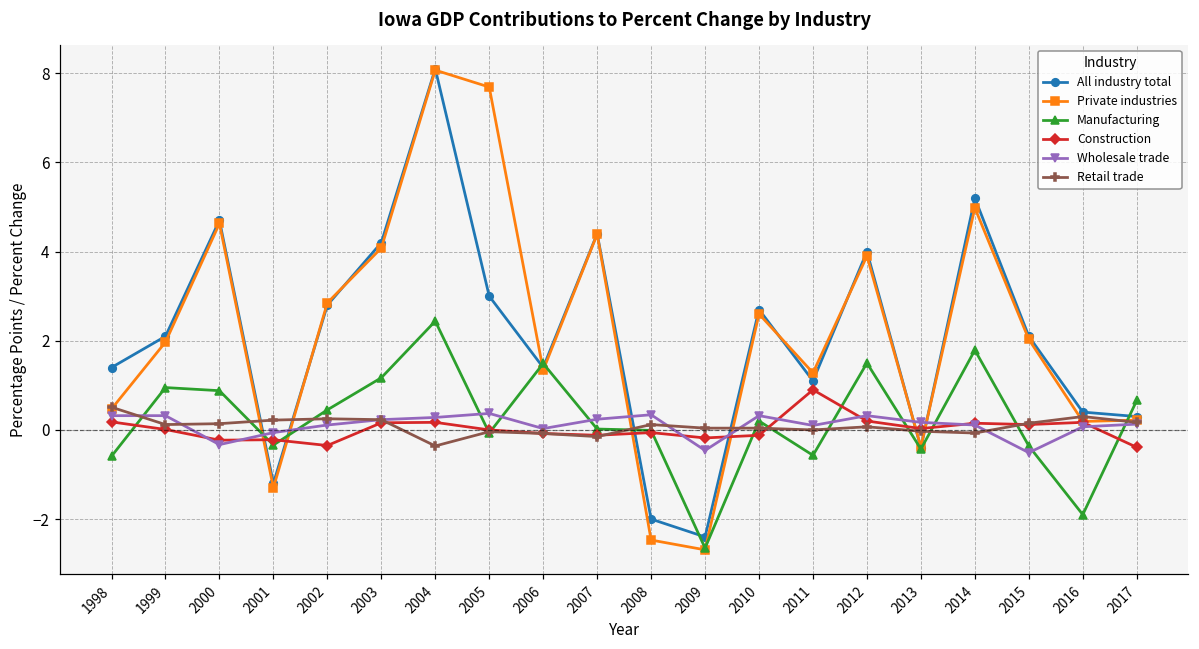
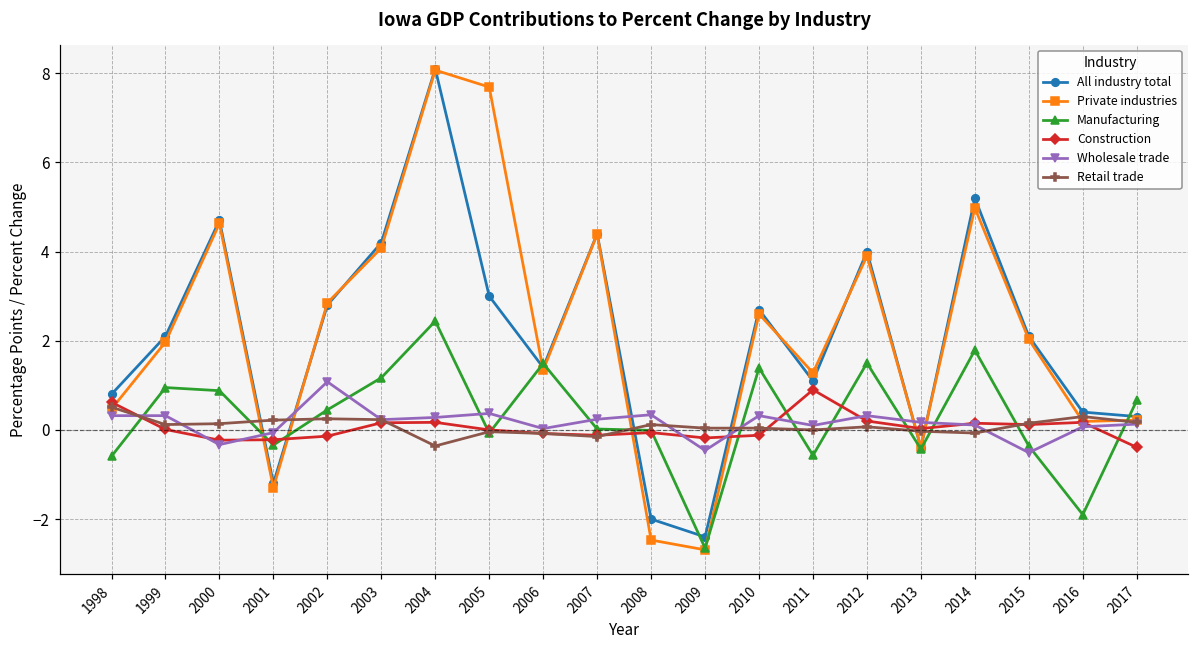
All industry total, 1998: 1.4 -> 0.8
Construction, 1998: 0.2 -> 0.6
Construction, 2002: -0.4 -> -0.1
Wholesale trade, 2002: 0.1 -> 1.1
Manufacturing, 2010: 0.2 -> 1.4
